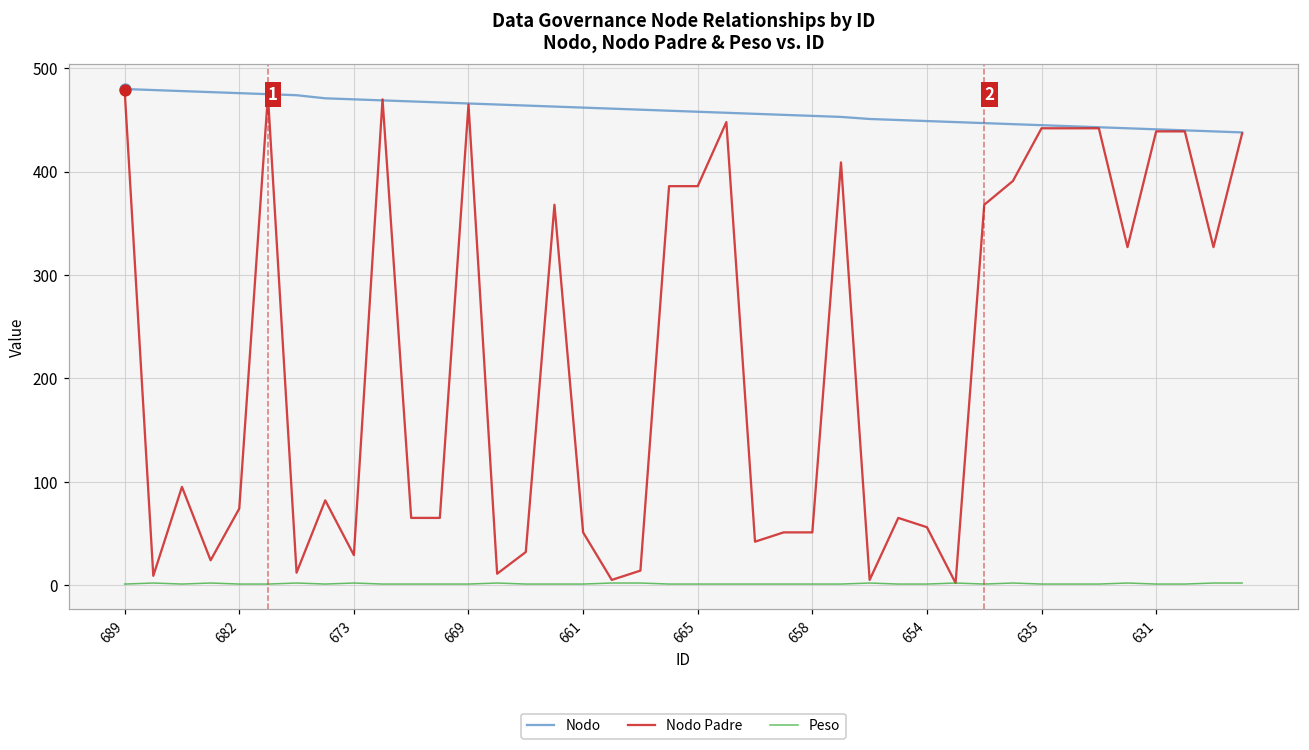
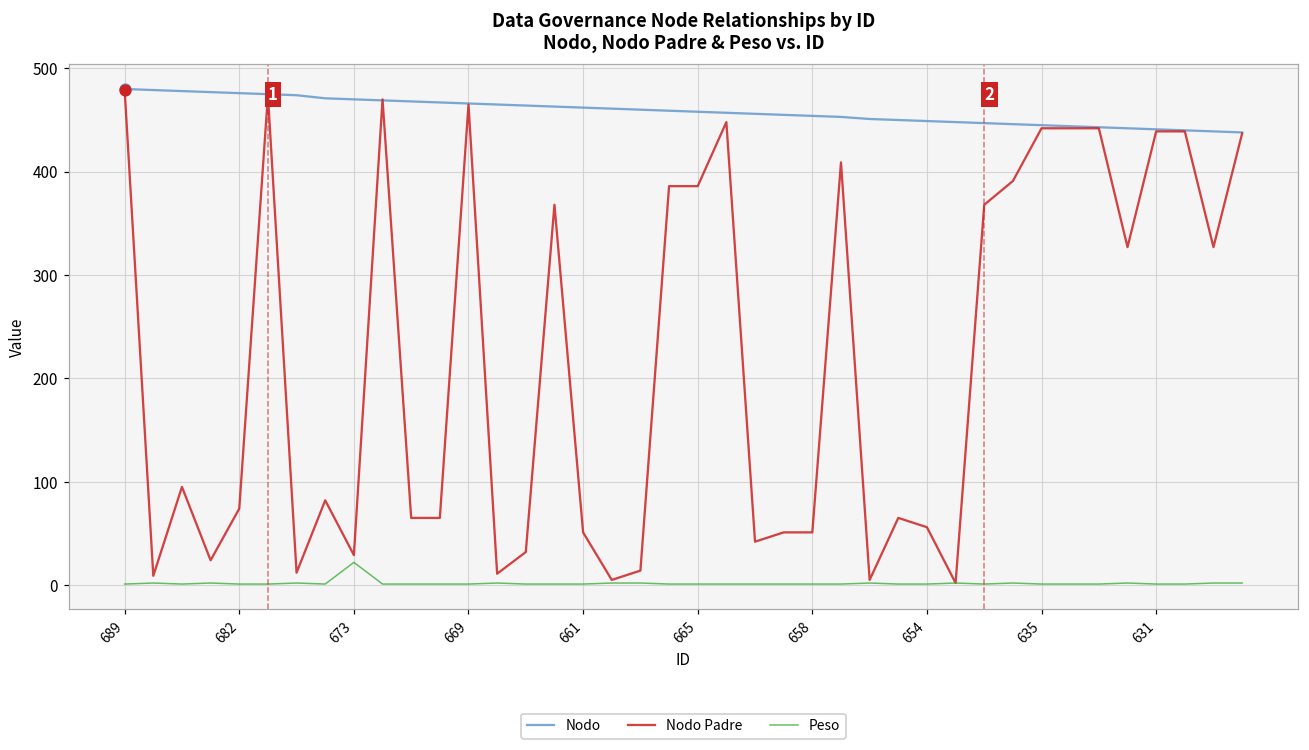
Peso, 673: 0 -> 20
